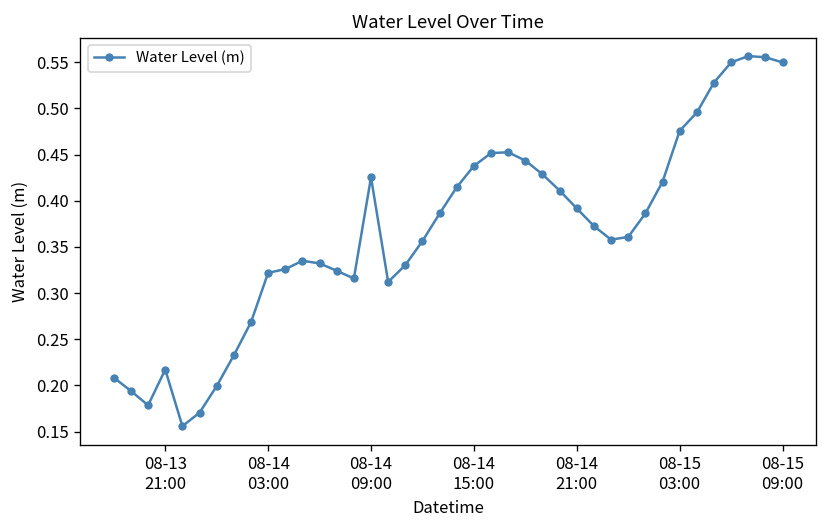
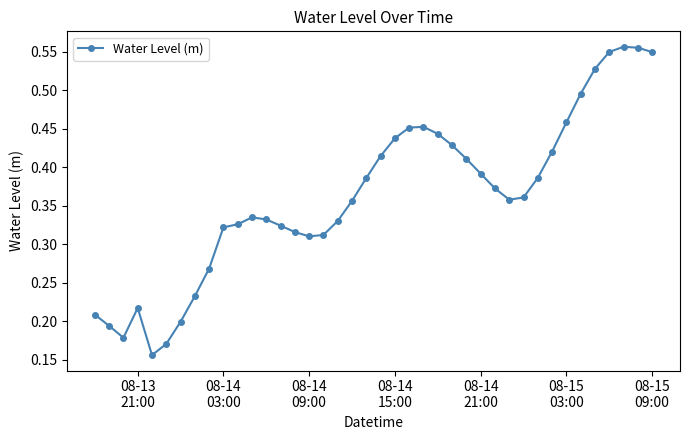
08-14 09:00: 0.43 -> 0.31
08-15 03:00: 0.48 -> 0.46
